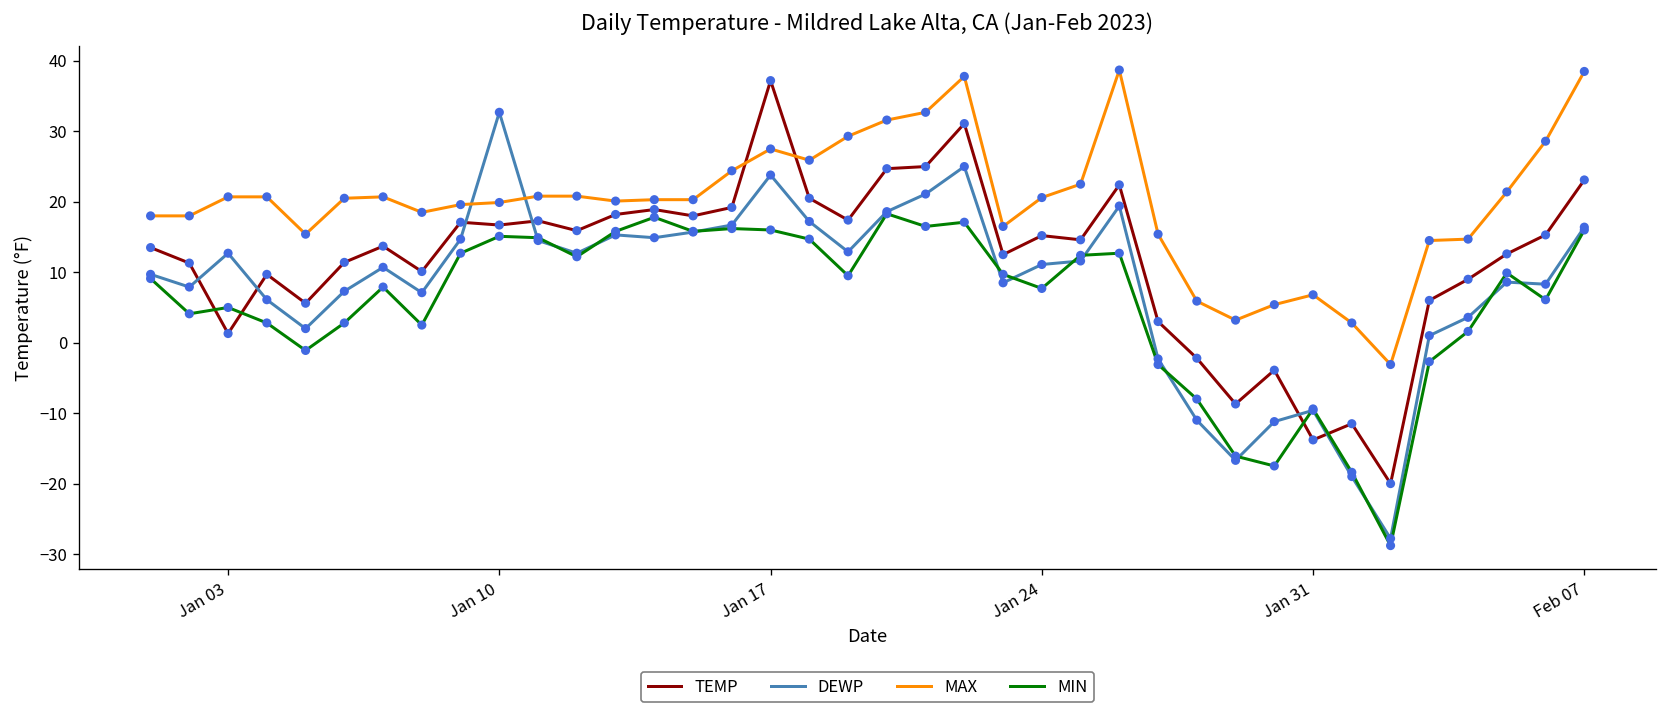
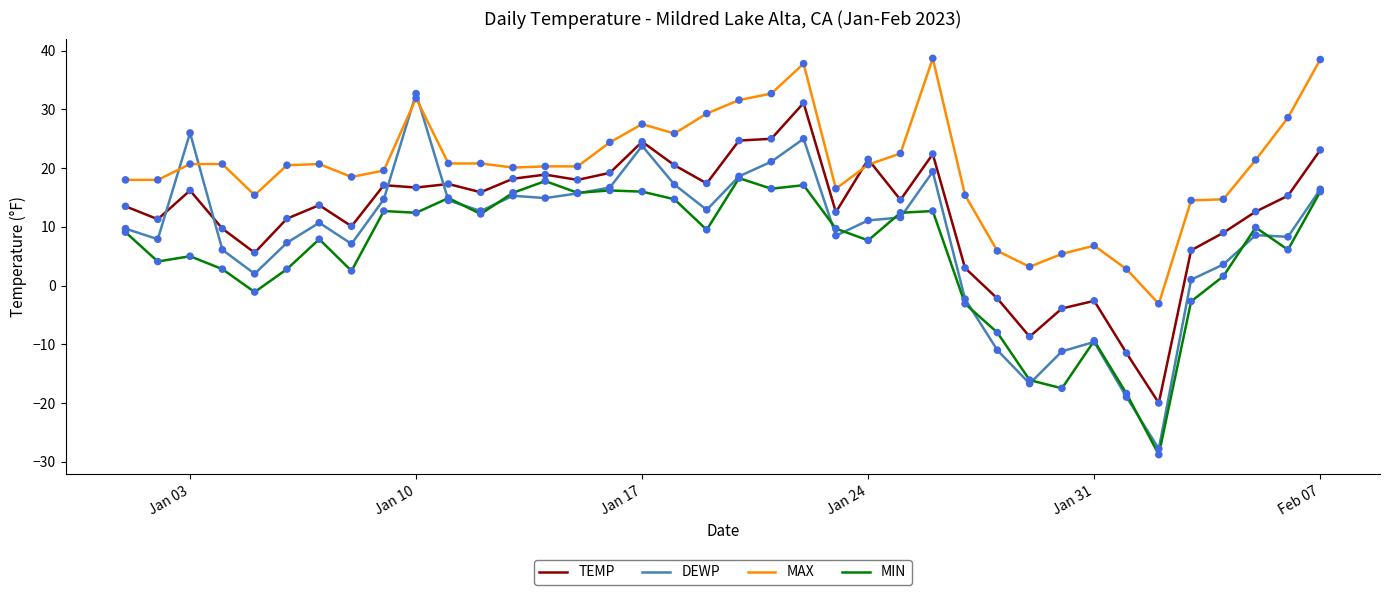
TEMP, Jan 03: 1 -> 16
DEWP, Jan 03: 13 -> 26
MAX, Jan 10: 20 -> 32
MIN, Jan 10: 15 -> 12
TEMP, Jan 17: 37 -> 25
TEMP, Jan 24: 15 -> 22
TEMP, Jan 31: -14 -> -3
